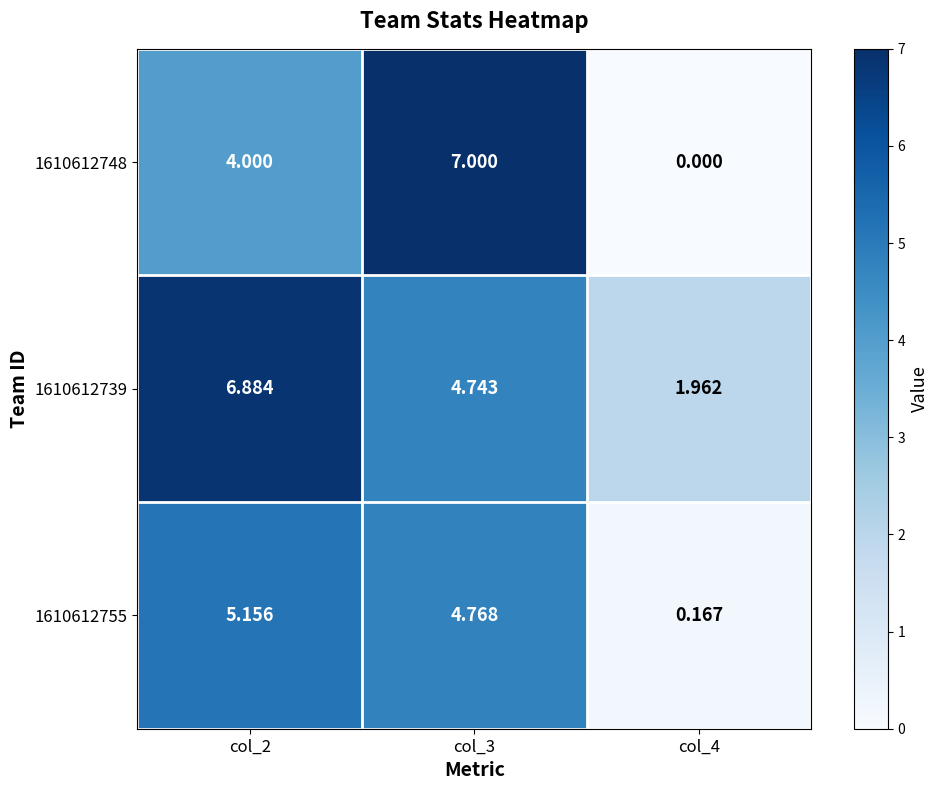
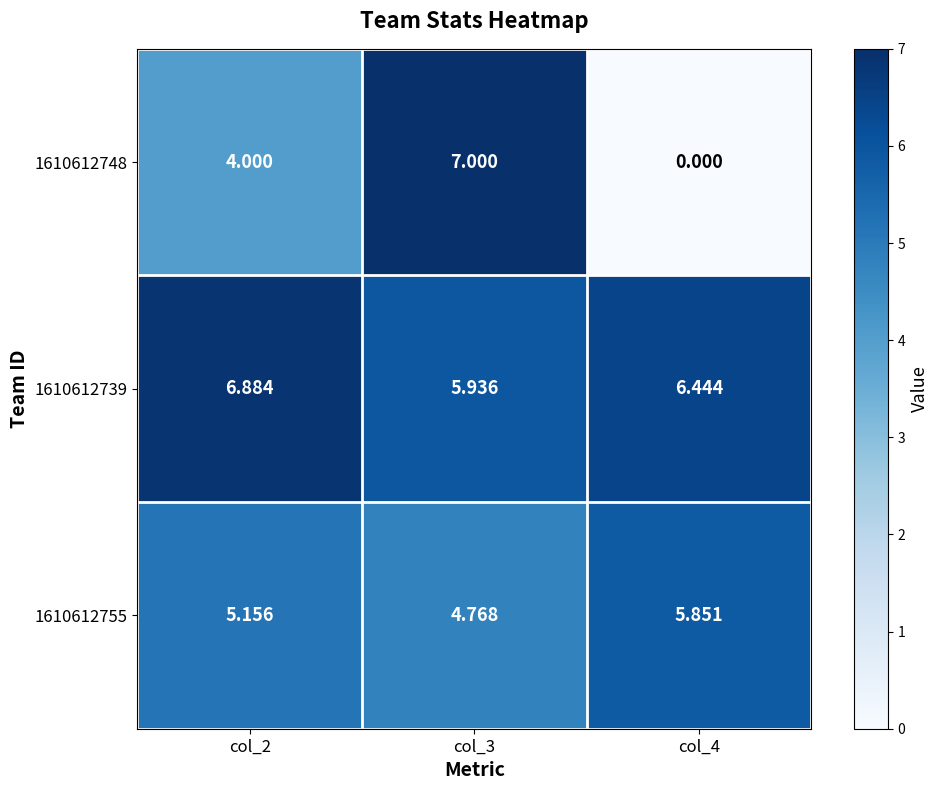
1610612739, col_3: 4.743 -> 5.936
1610612739, col_4: 1.962 -> 6.444
1610612755, col_4: 0.167 -> 5.851
